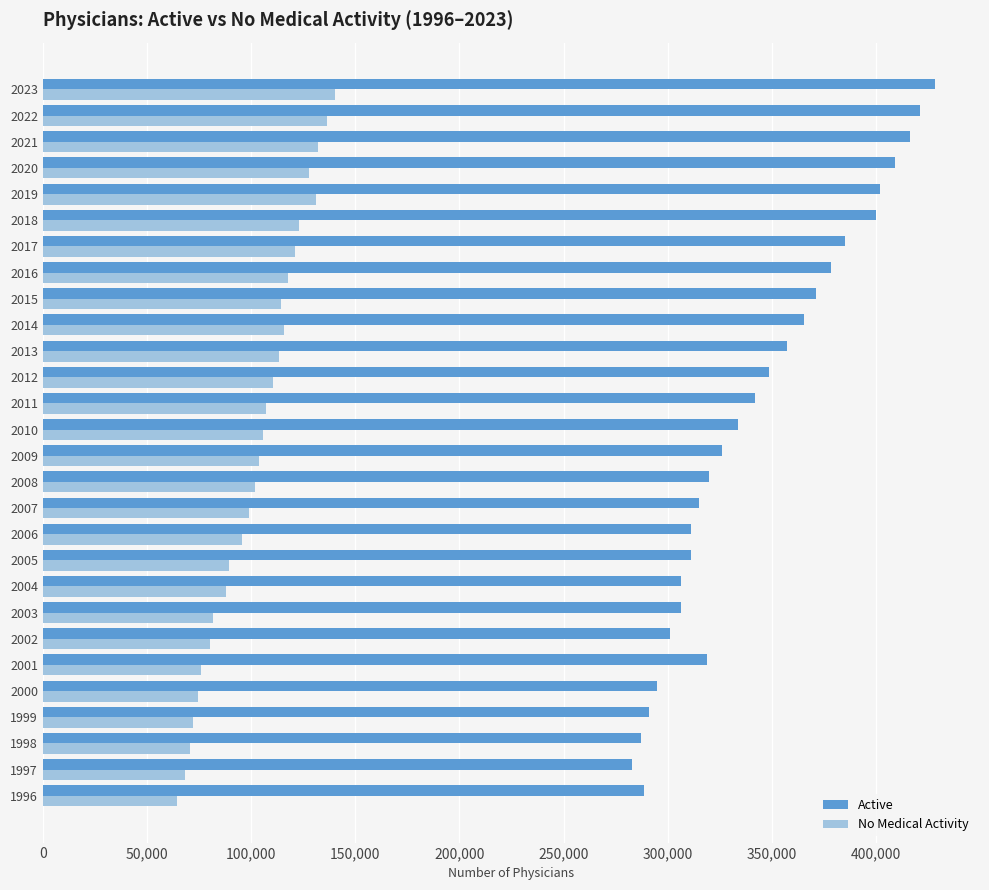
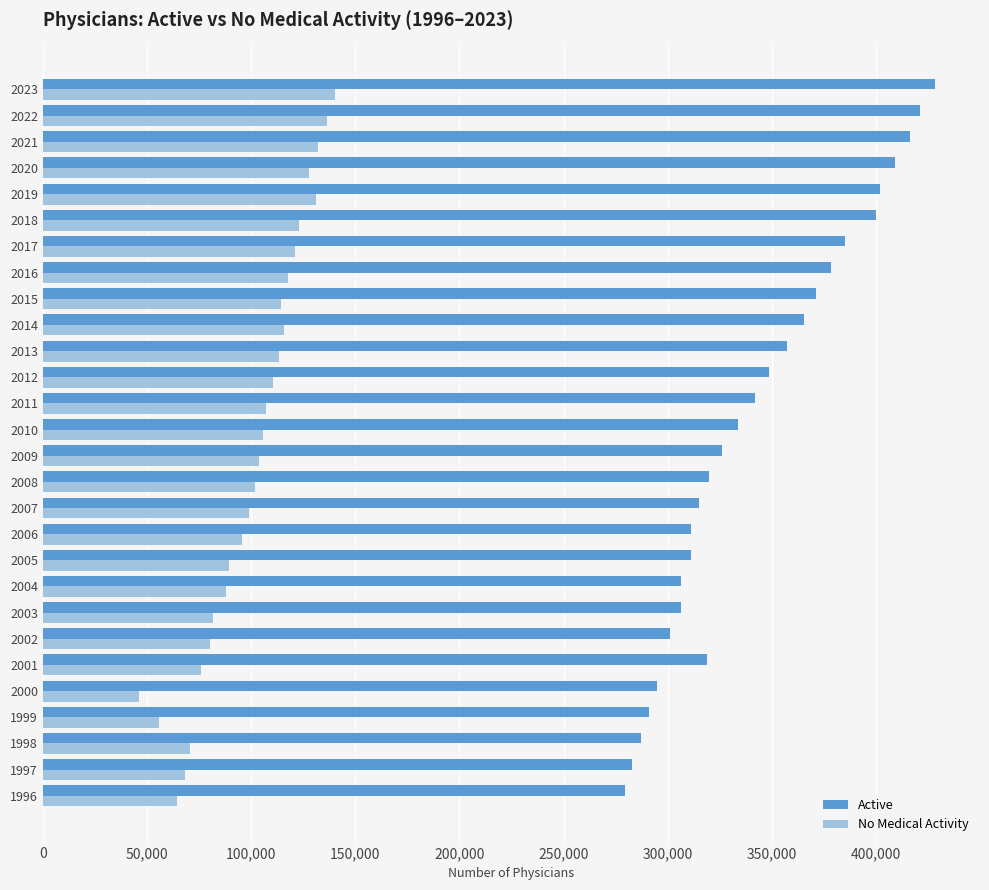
No Medical Activity, 2000: 75,000 -> 46,000
No Medical Activity, 1999: 72,000 -> 56,000
Active, 1996: 289,000 -> 279,000
